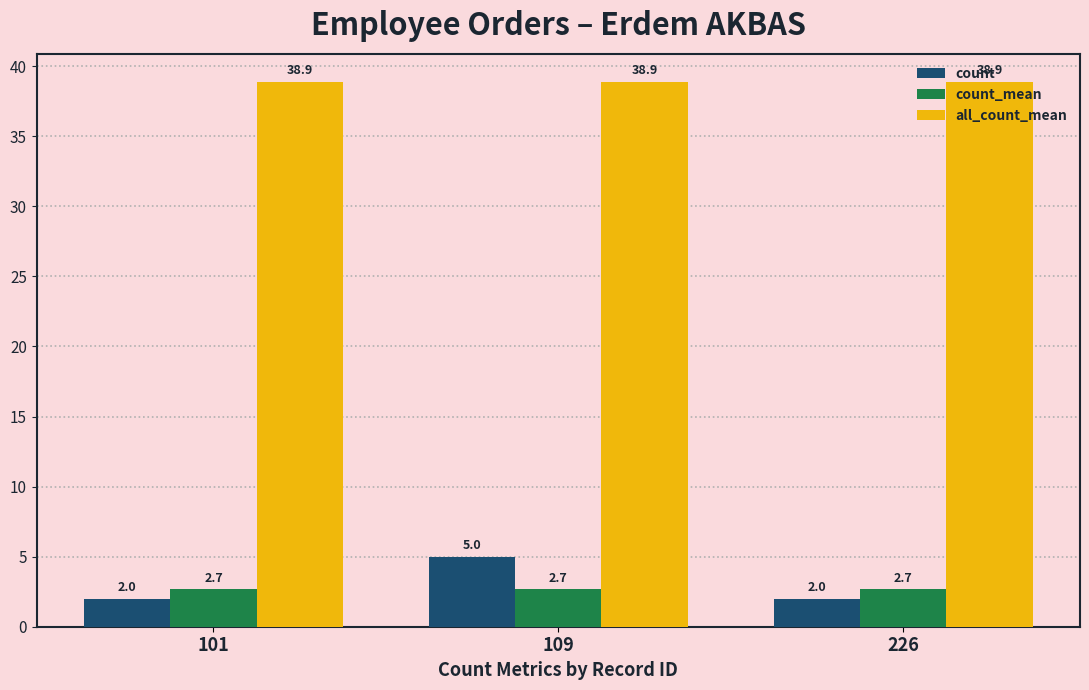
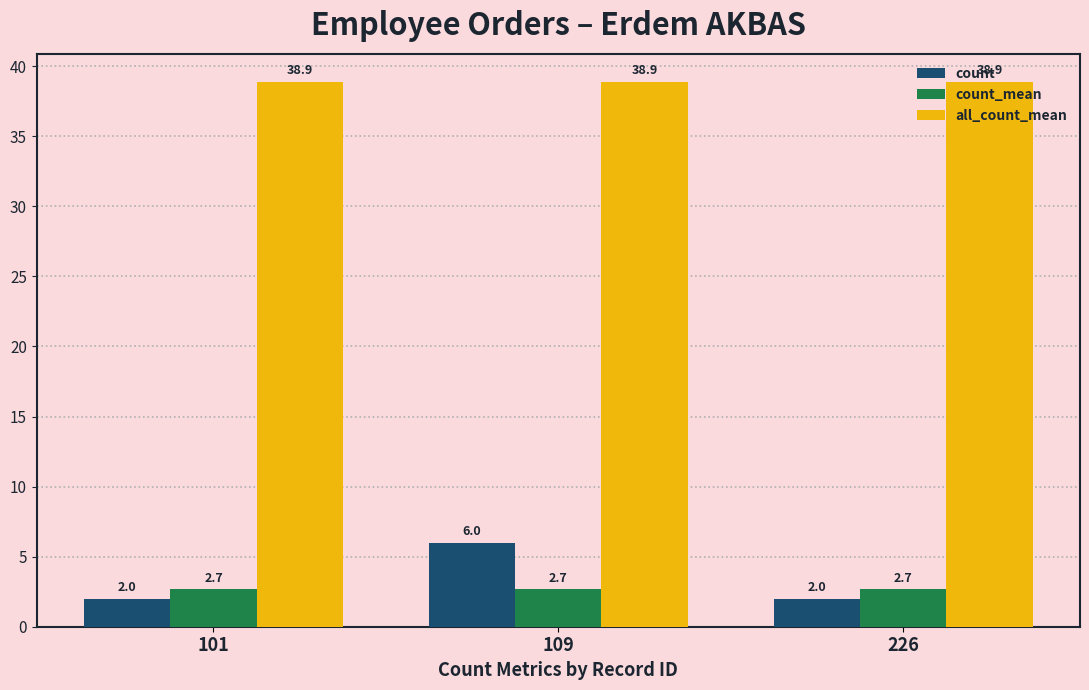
count, 109: 5.0 -> 6.0
